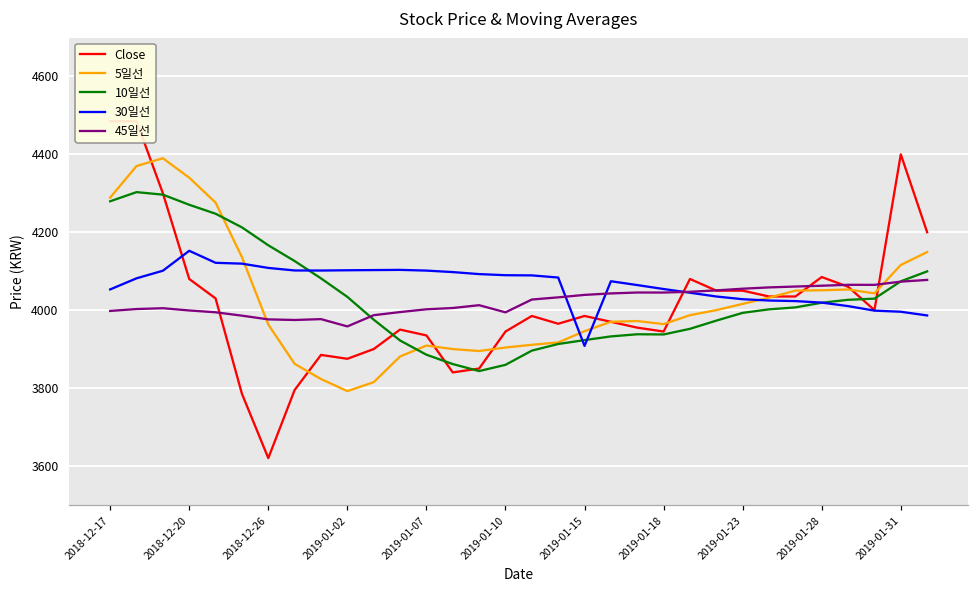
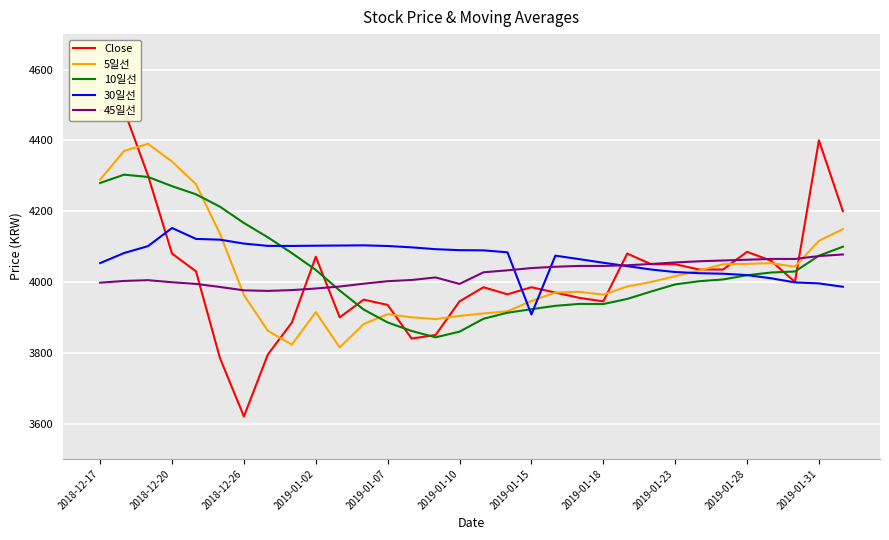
Close, 2019-01-02: 3880 -> 4070
5일선, 2019-01-02: 3790 -> 3910
45일선, 2019-01-02: 3960 -> 3980
